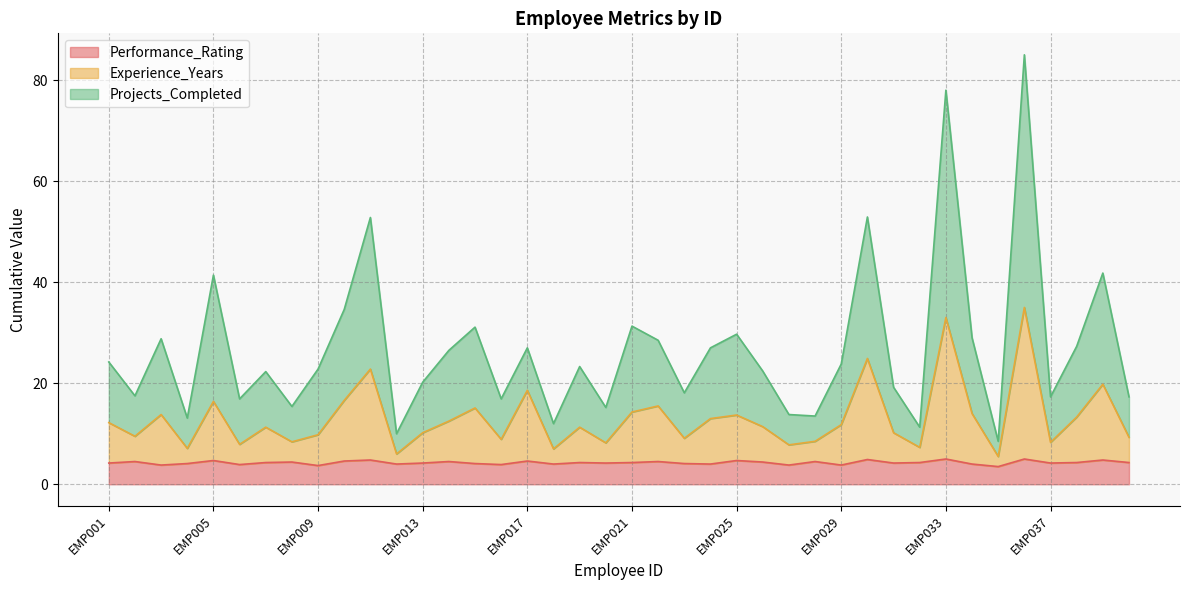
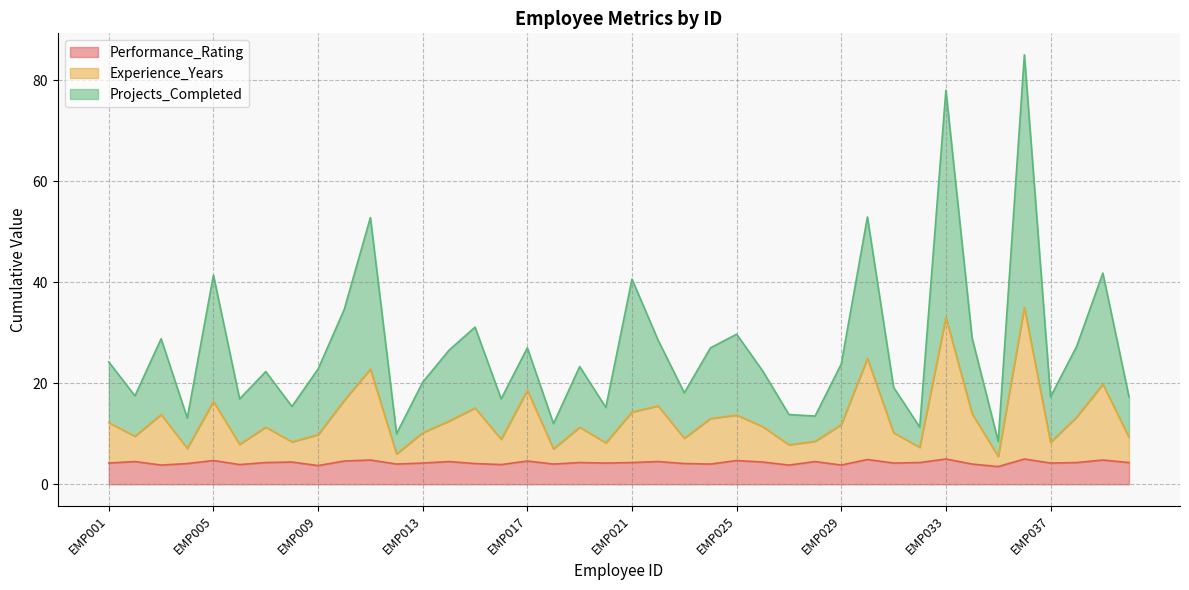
Projects_Completed, EMP021: 17 -> 26
